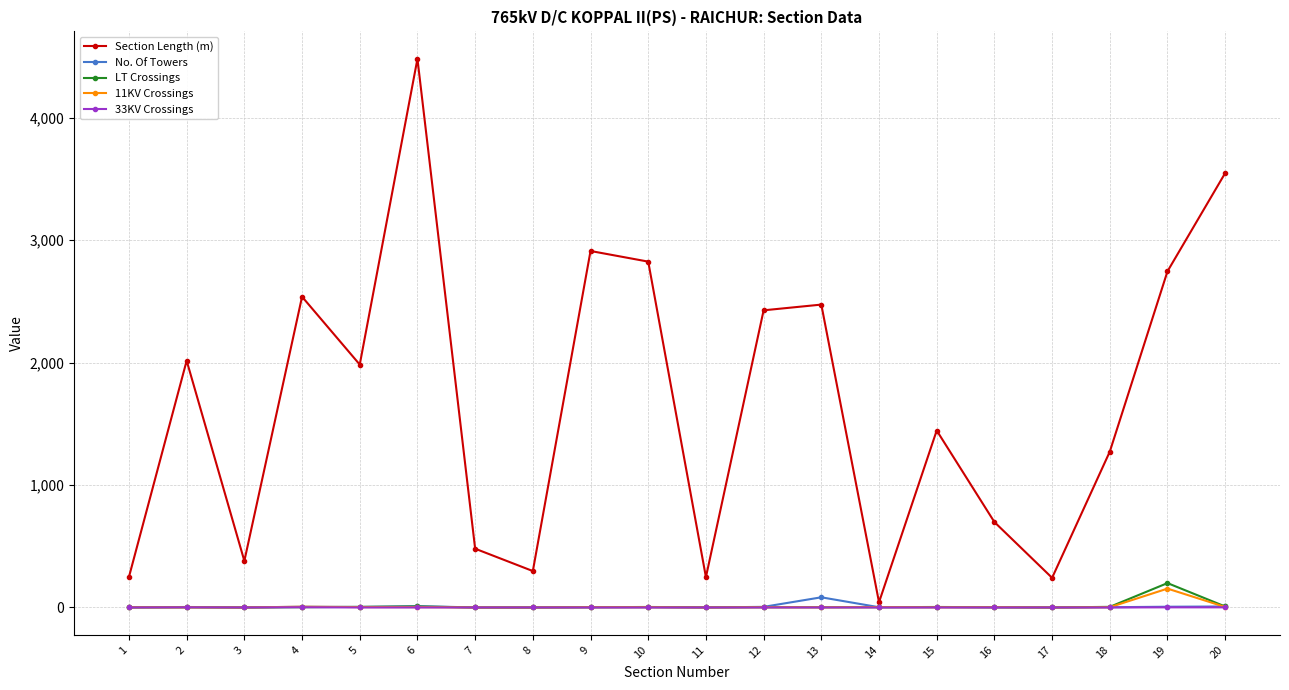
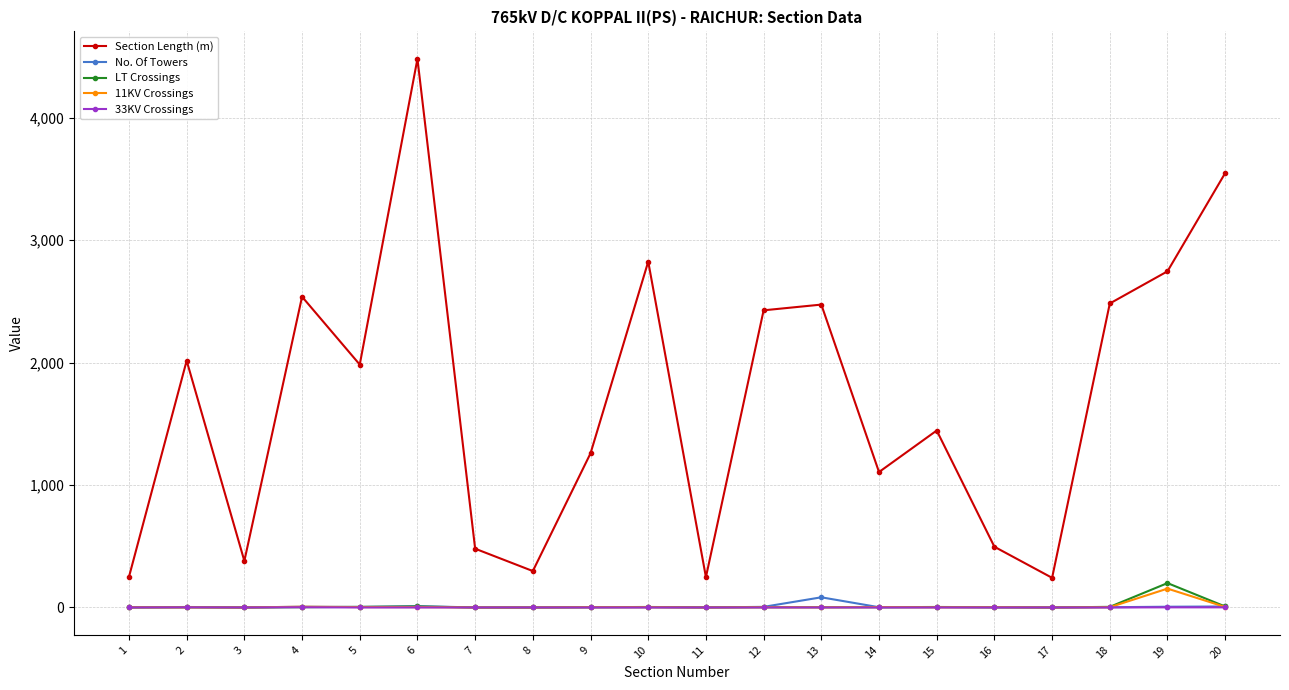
Section Length (m), 9: 2,910 -> 1,260
Section Length (m), 14: 40 -> 1,110
Section Length (m), 16: 700 -> 500
Section Length (m), 18: 1,270 -> 2,480
